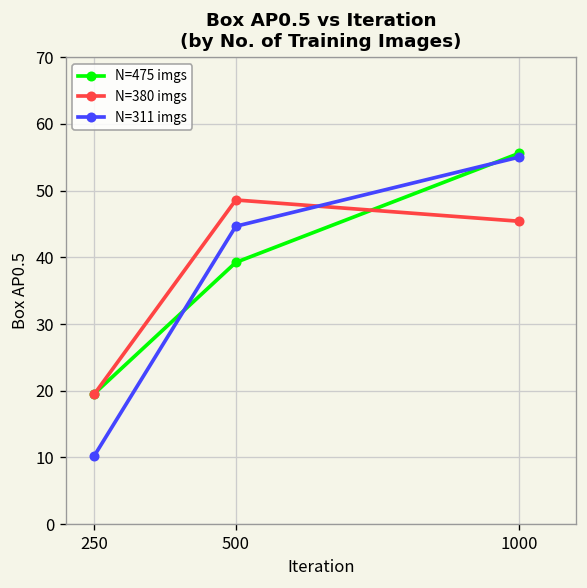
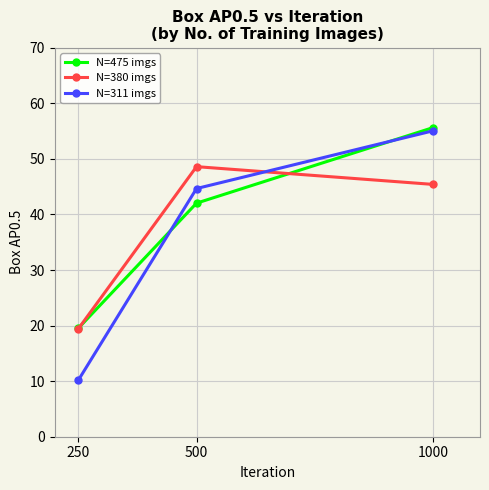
N=475 imgs, 500: 39 -> 42
